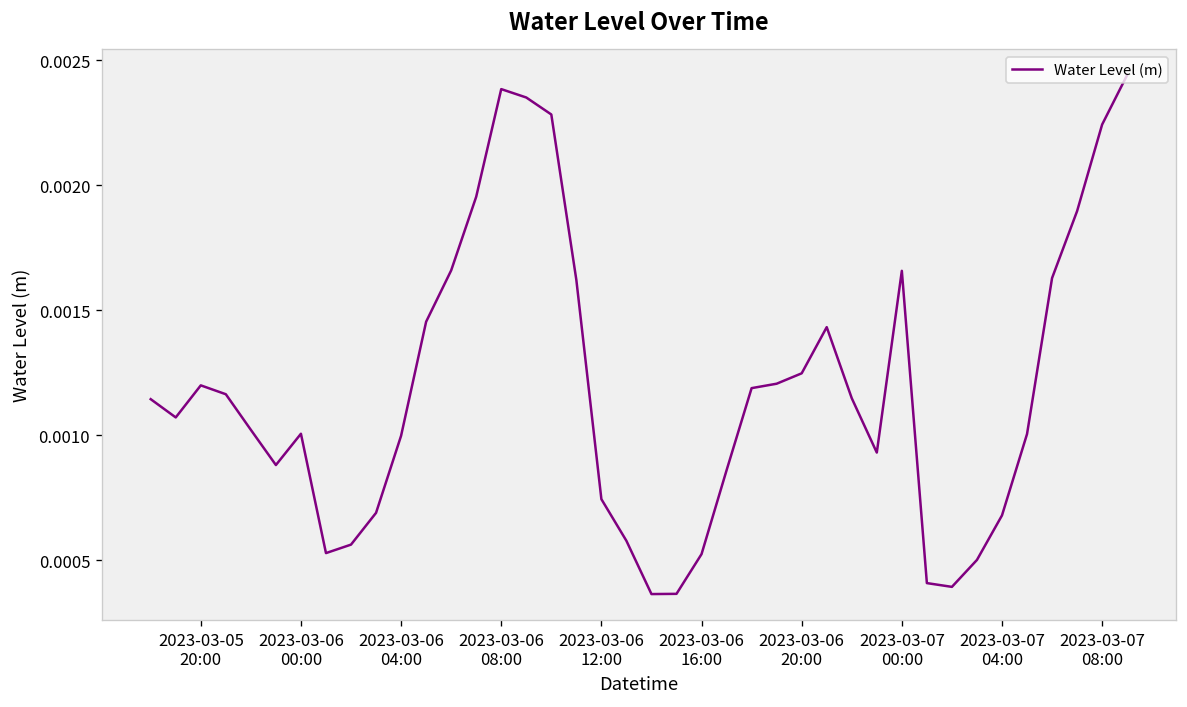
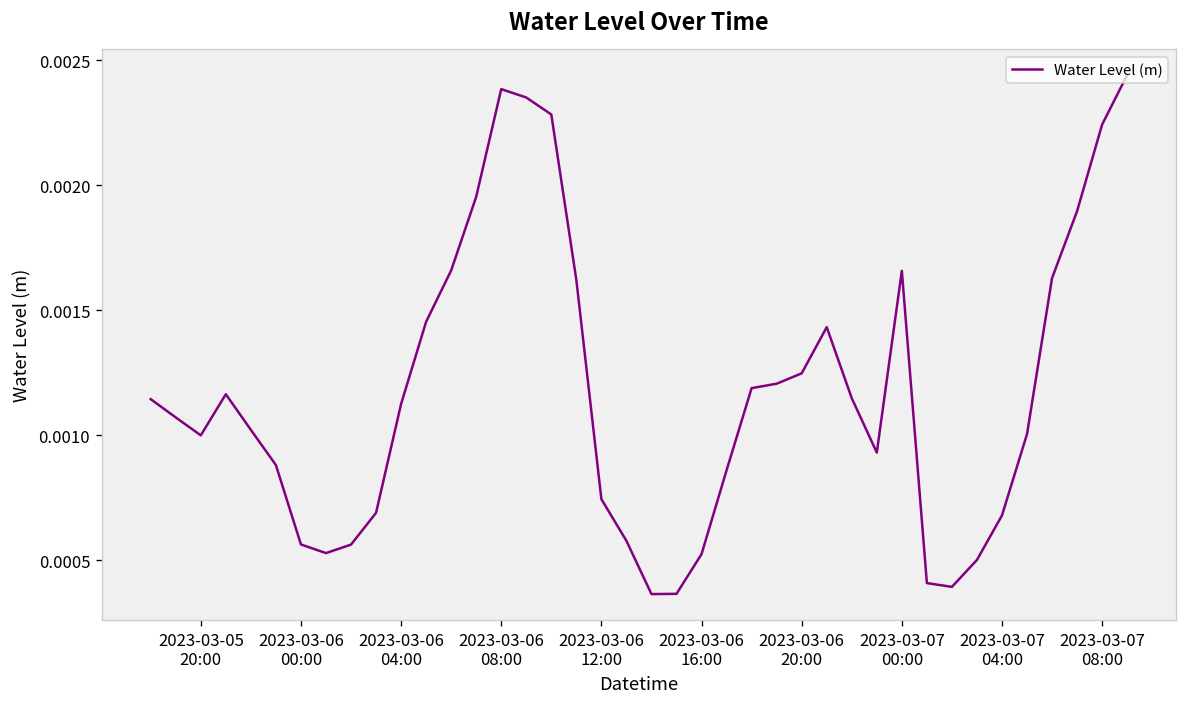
2023-03-05 20:00: 0.00120 -> 0.00100
2023-03-06 00:00: 0.00101 -> 0.00056
2023-03-06 04:00: 0.00100 -> 0.00113
